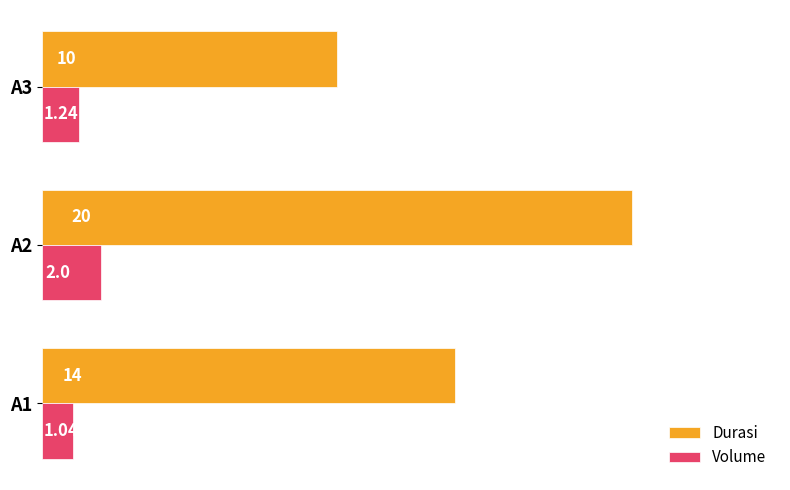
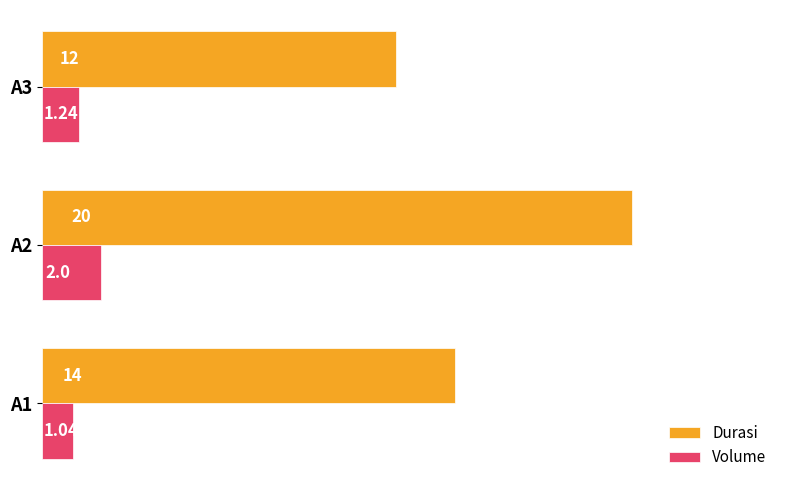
Durasi, A3: 10 -> 12
